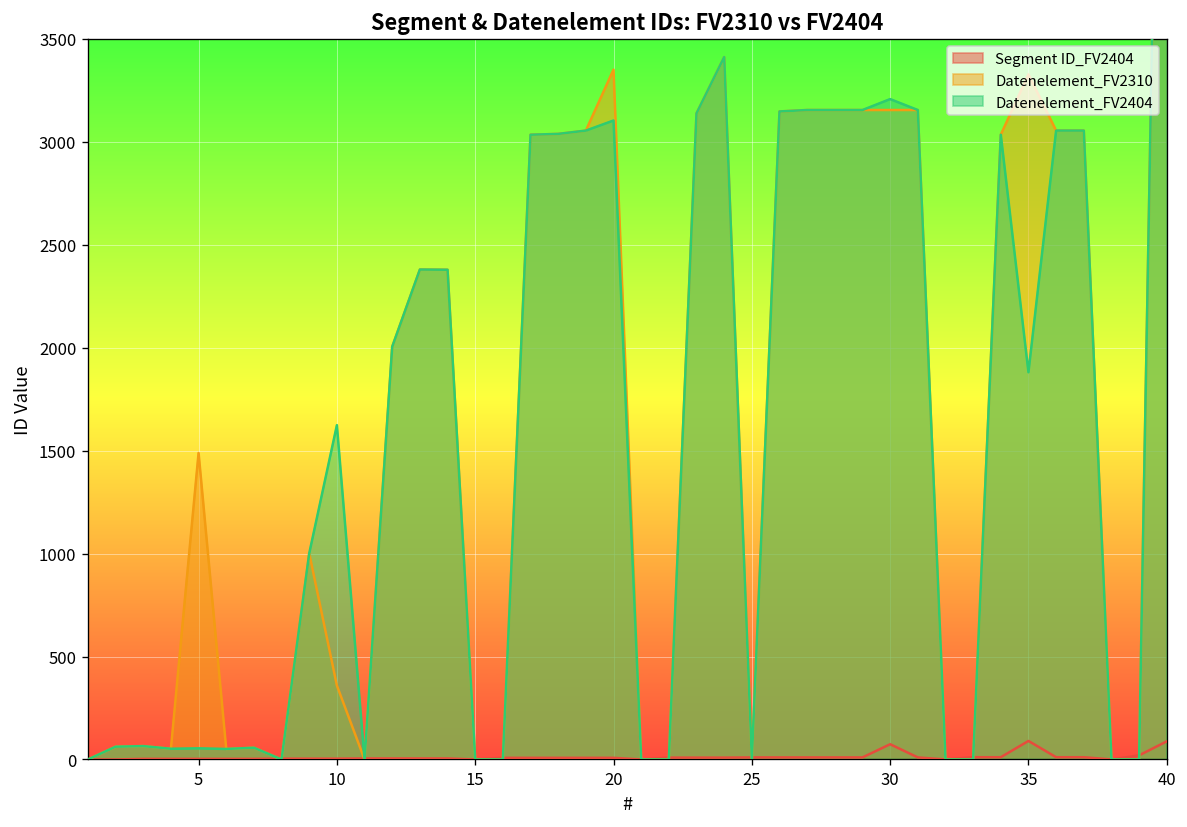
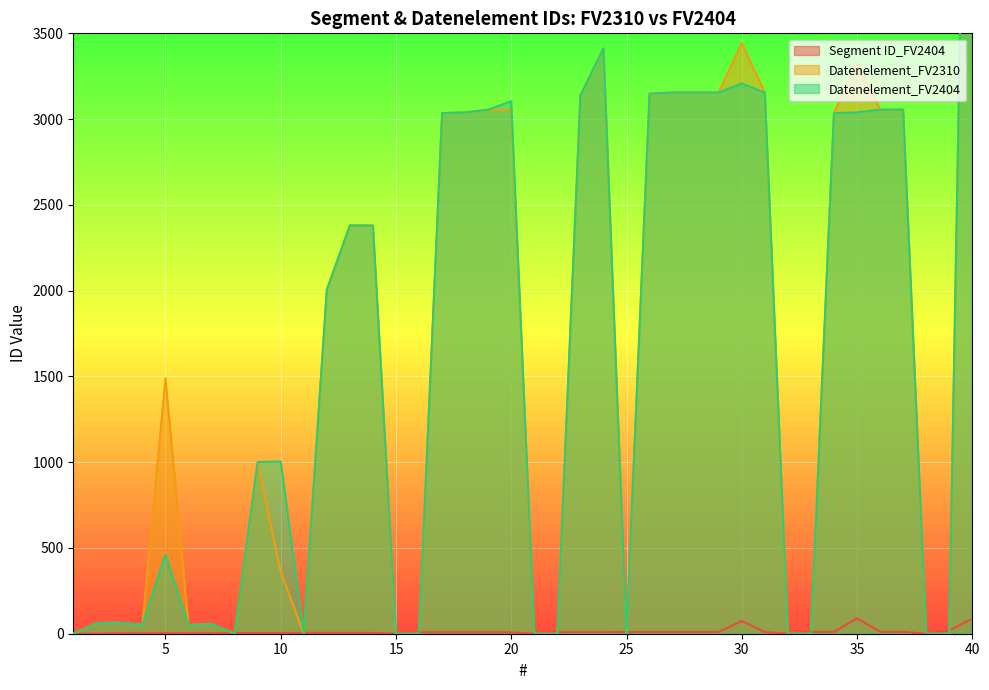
Datenelement_FV2404, 5: 50 -> 460
Datenelement_FV2404, 10: 1620 -> 1000
Datenelement_FV2310, 20: 3350 -> 3060
Datenelement_FV2310, 30: 3160 -> 3440
Datenelement_FV2404, 35: 1880 -> 3040
